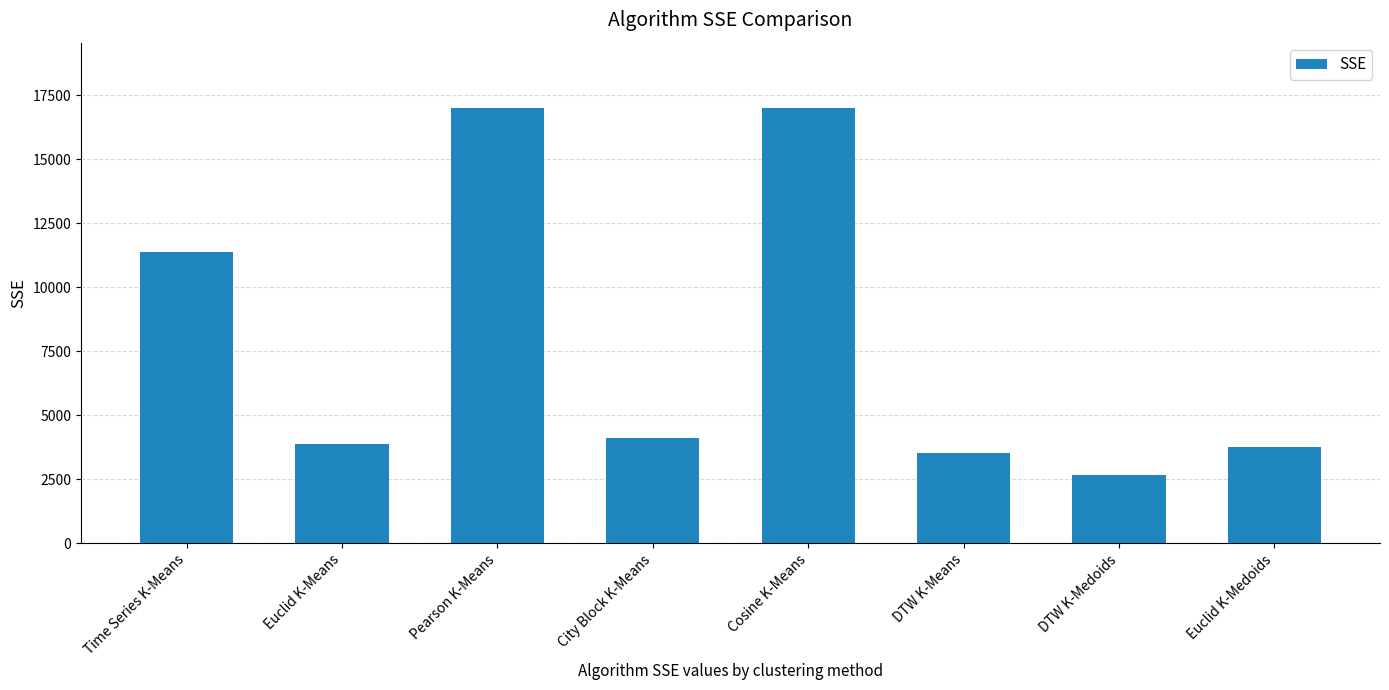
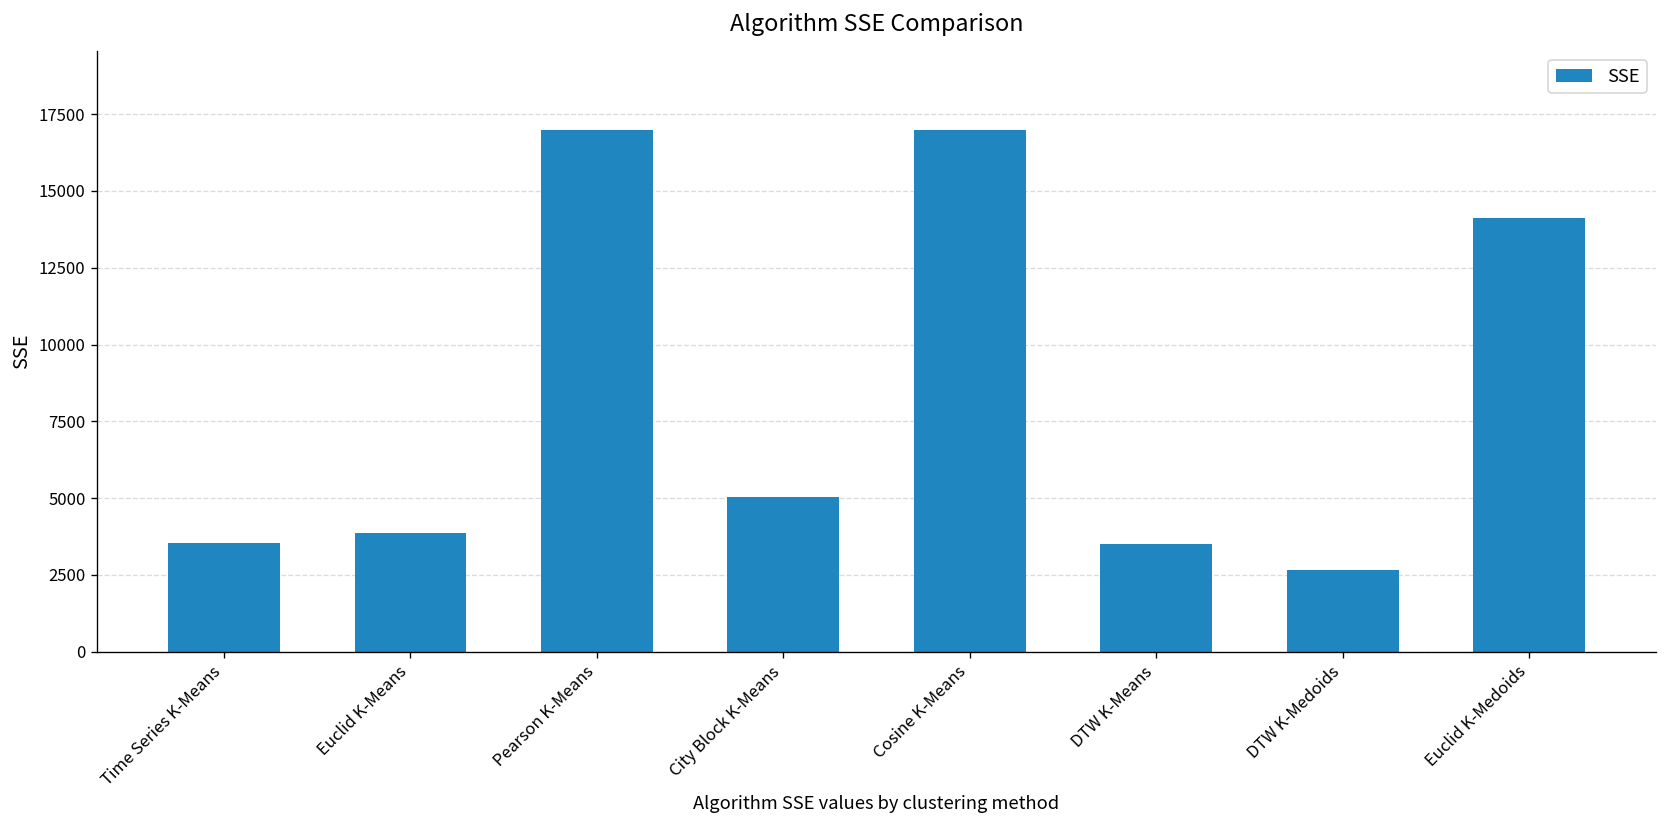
Time Series K-Means: 11400 -> 3500
City Block K-Means: 4100 -> 5000
Euclid K-Medoids: 3800 -> 14100
